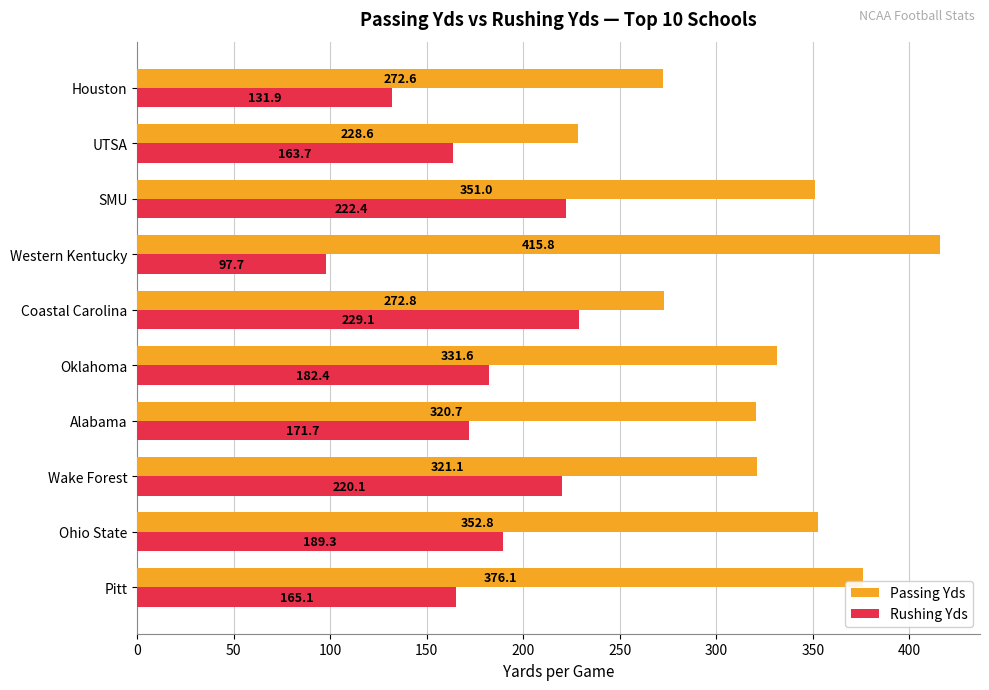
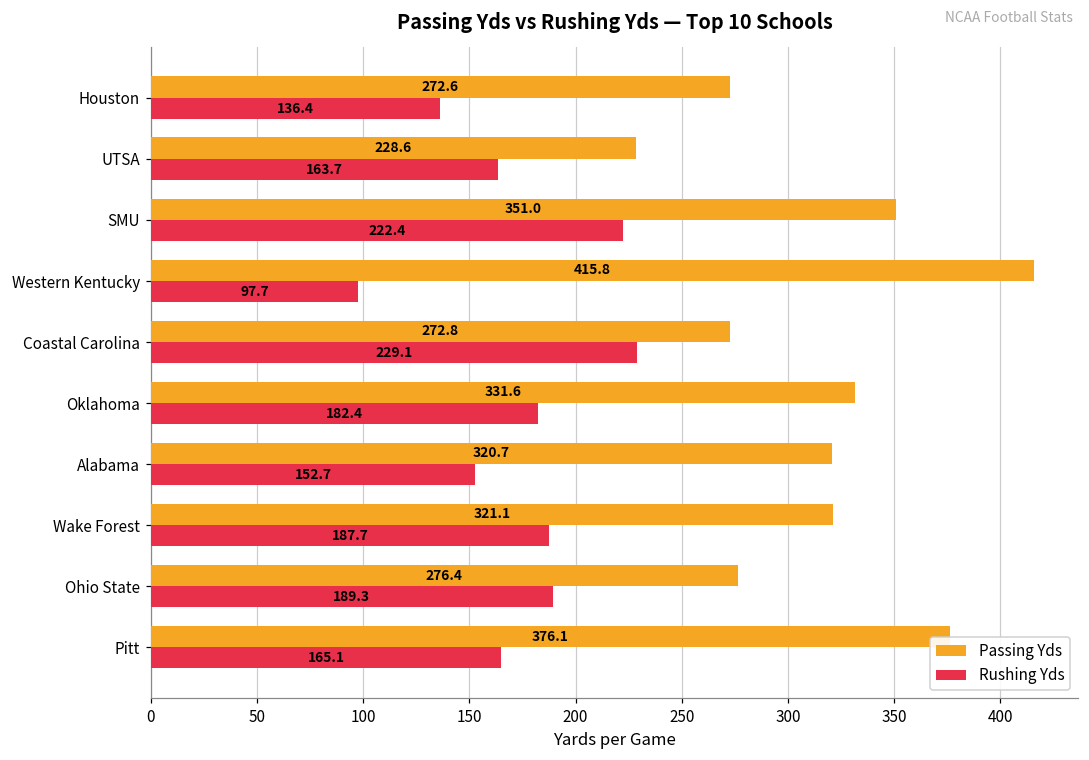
Rushing Yds, Houston: 131.9 -> 136.4
Rushing Yds, Alabama: 171.7 -> 152.7
Rushing Yds, Wake Forest: 220.1 -> 187.7
Passing Yds, Ohio State: 352.8 -> 276.4
